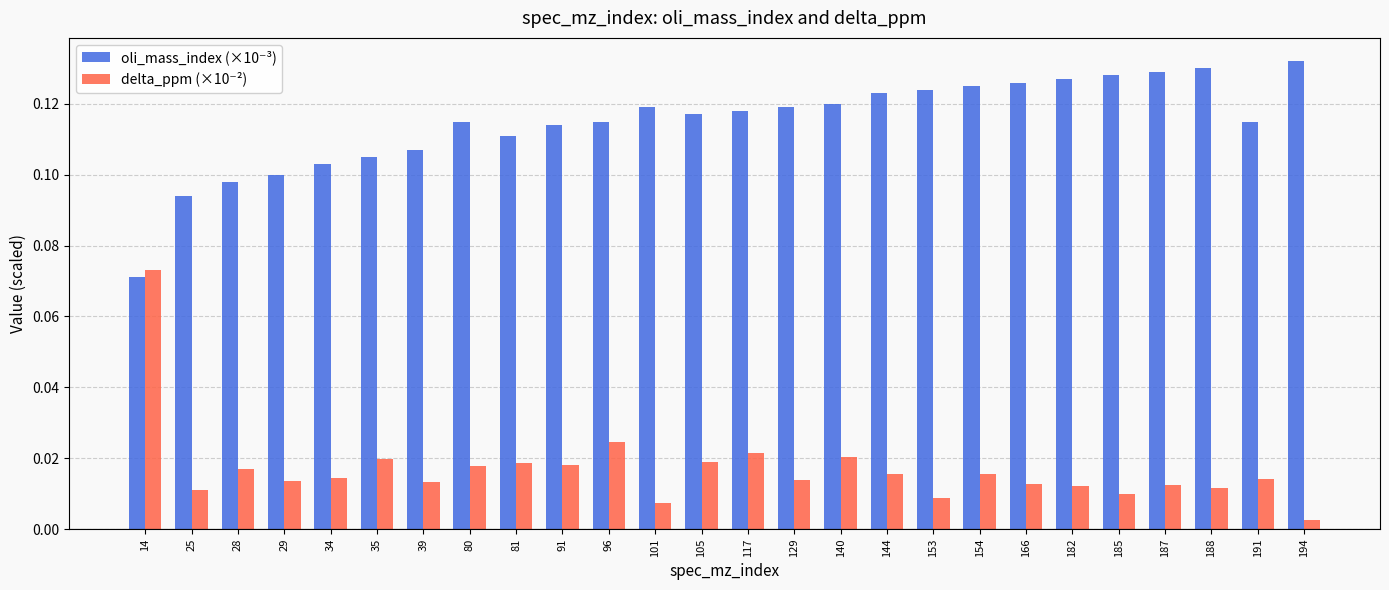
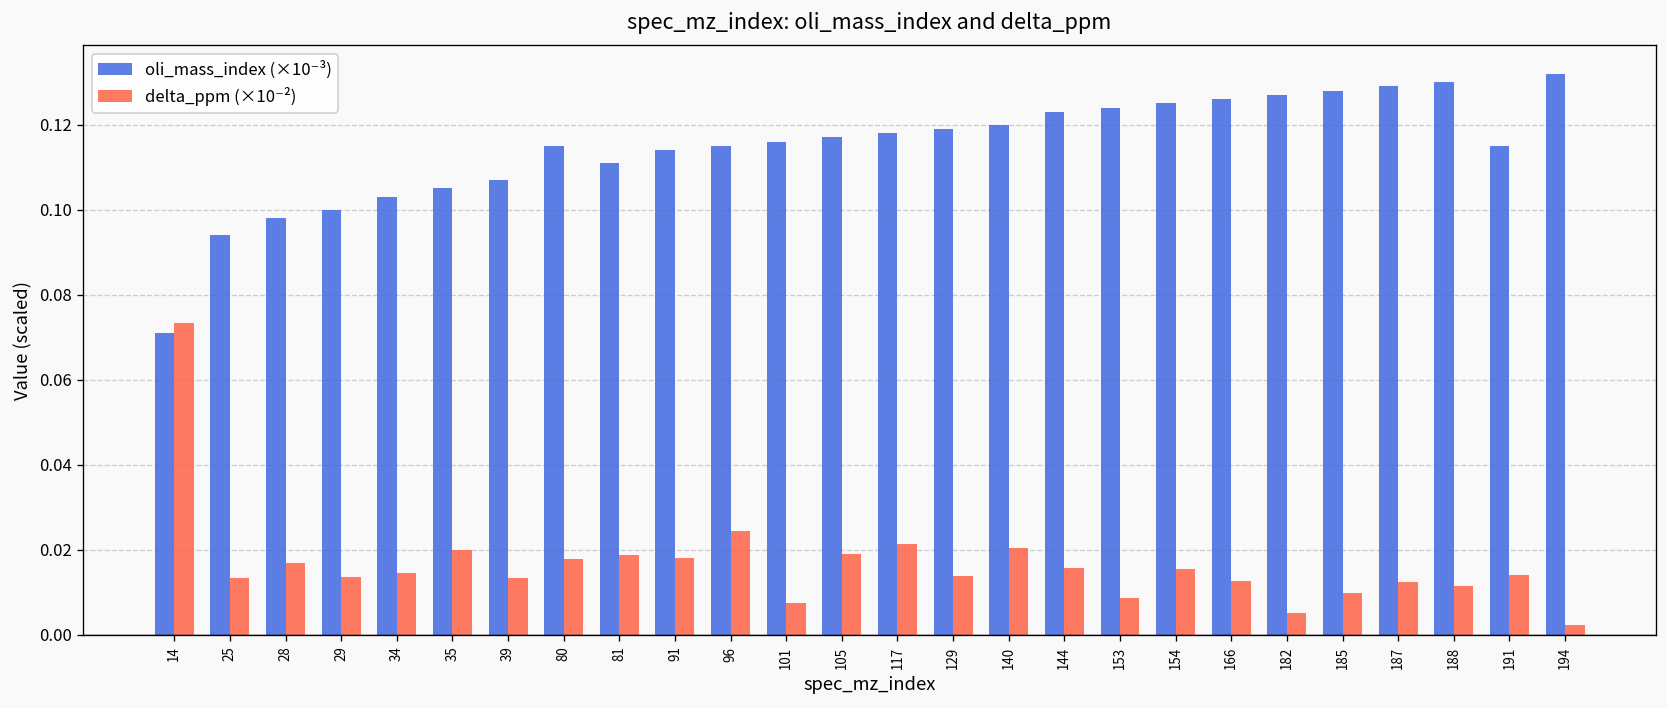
delta_ppm (×10⁻²), 25: 0.011 -> 0.013
oli_mass_index (×10⁻³), 101: 0.119 -> 0.116
delta_ppm (×10⁻²), 182: 0.012 -> 0.005
